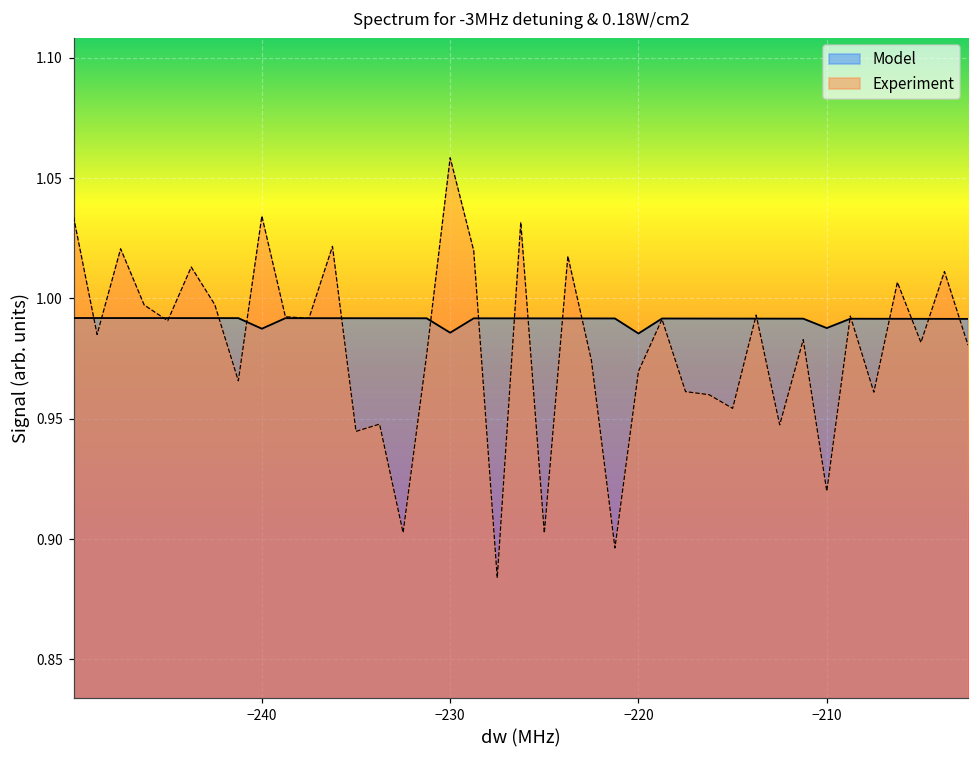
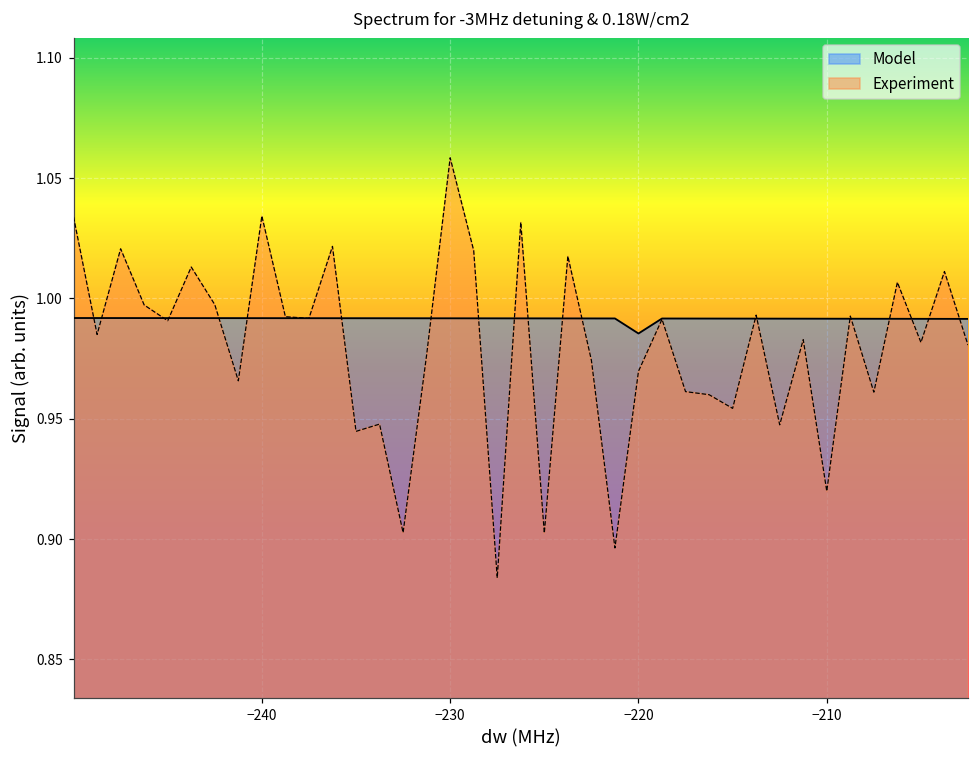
Model, −240: 0.987 -> 0.992
Model, −230: 0.986 -> 0.992
Model, −210: 0.988 -> 0.992
